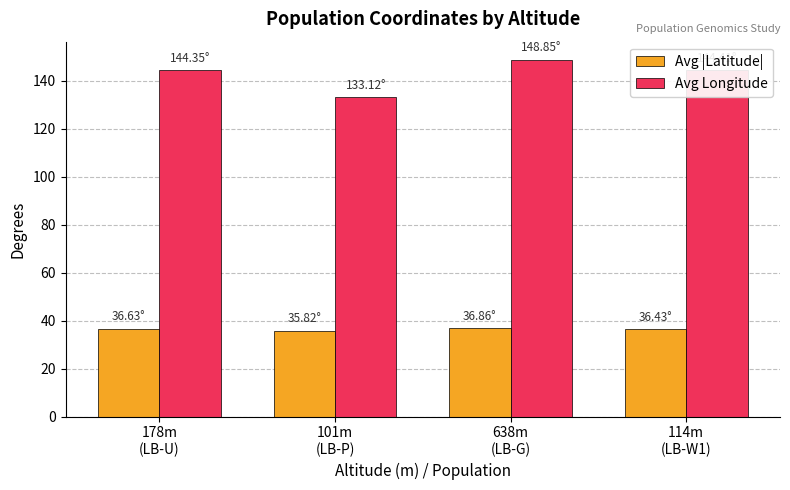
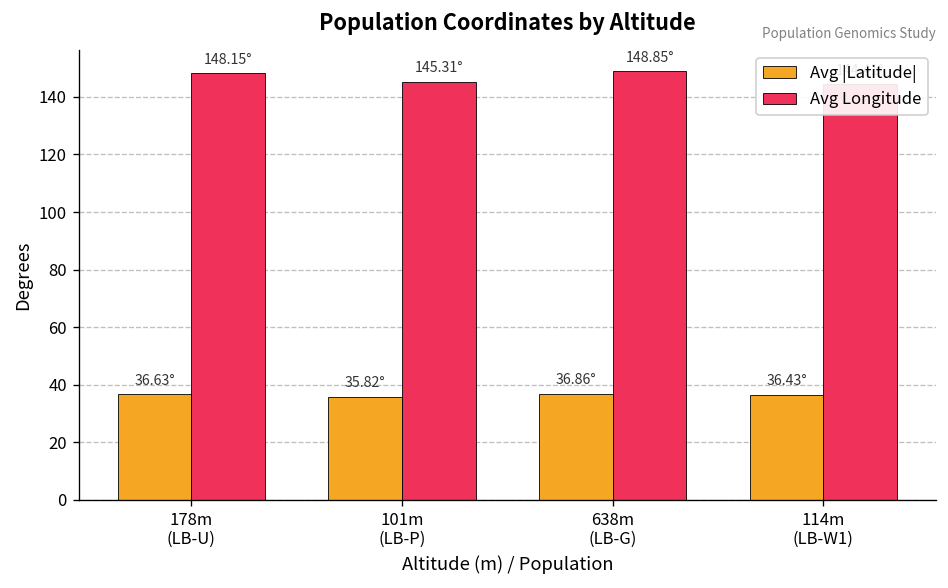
Avg Longitude, 178m (LB-U): 144.35° -> 148.15°
Avg Longitude, 101m (LB-P): 133.12° -> 145.31°
